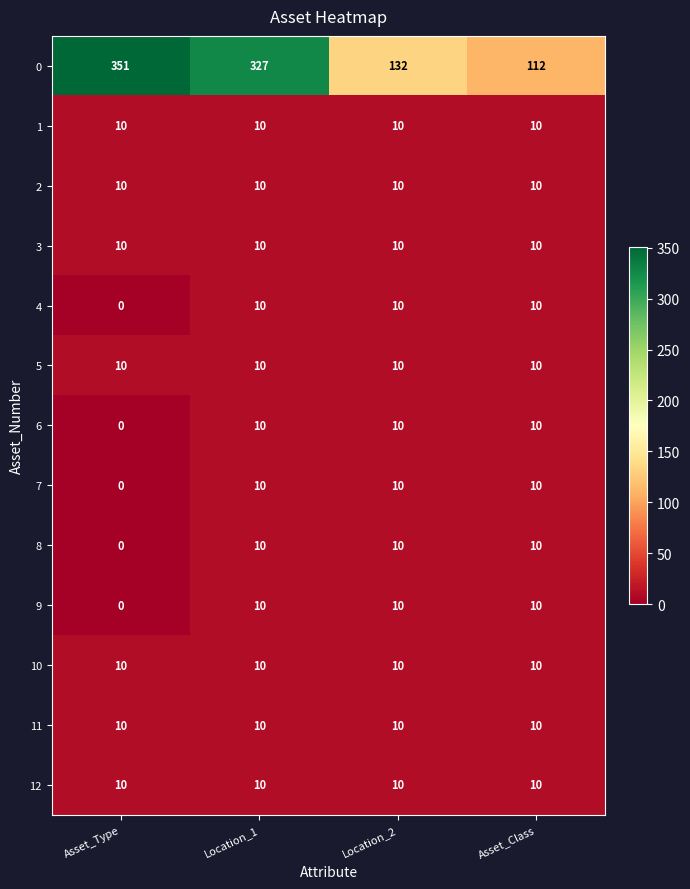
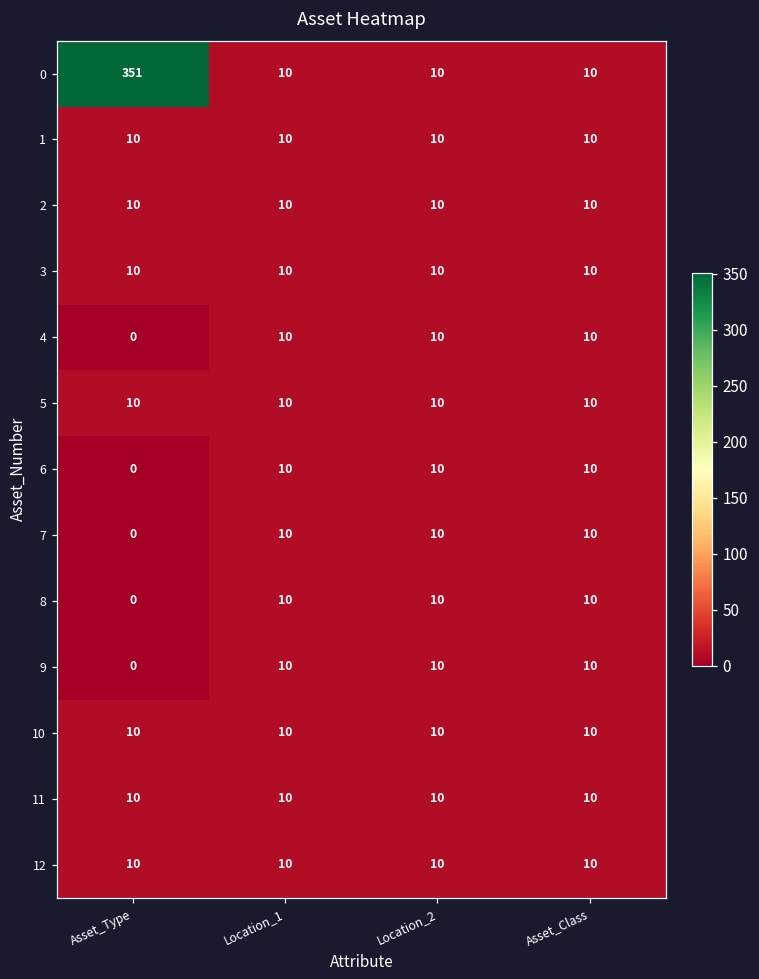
0, Location_1: 327 -> 10
0, Location_2: 132 -> 10
0, Asset_Class: 112 -> 10
